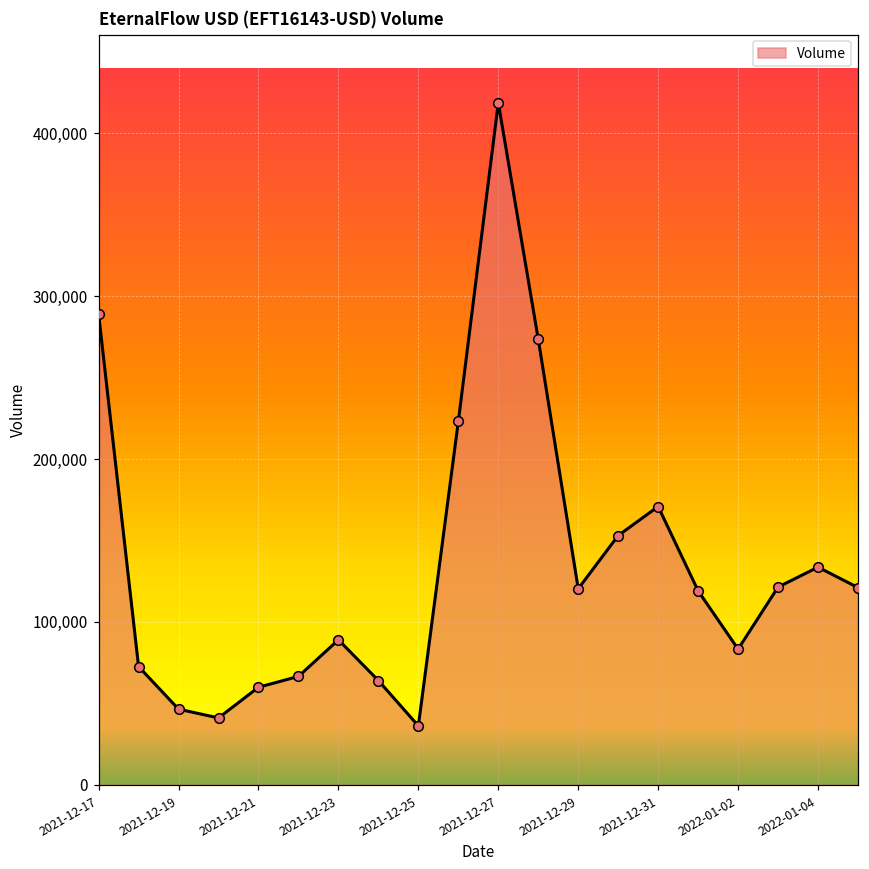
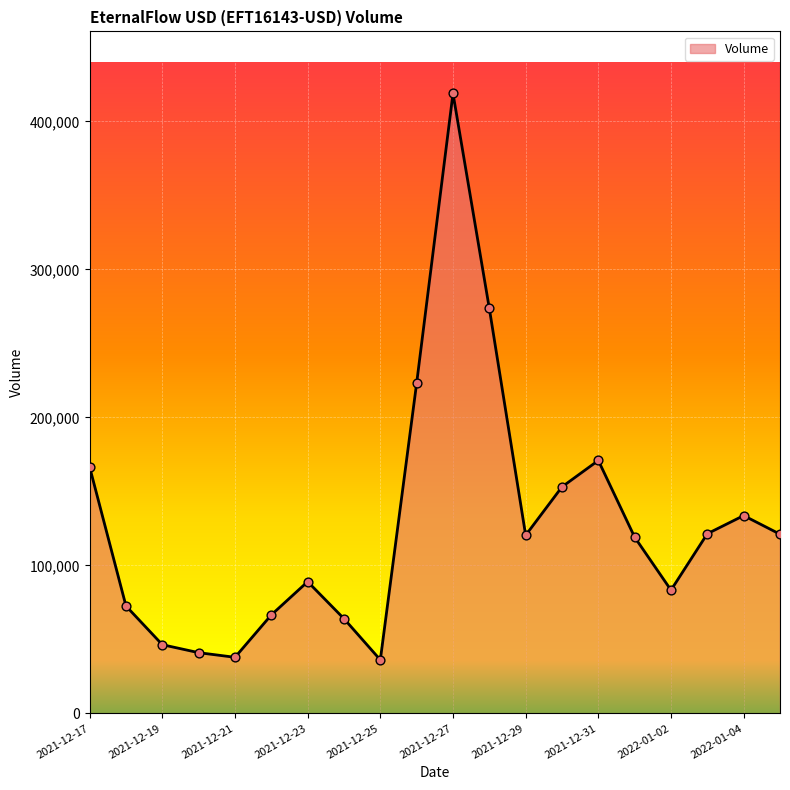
2021-12-17: 289,000 -> 166,000
2021-12-21: 60,000 -> 38,000
